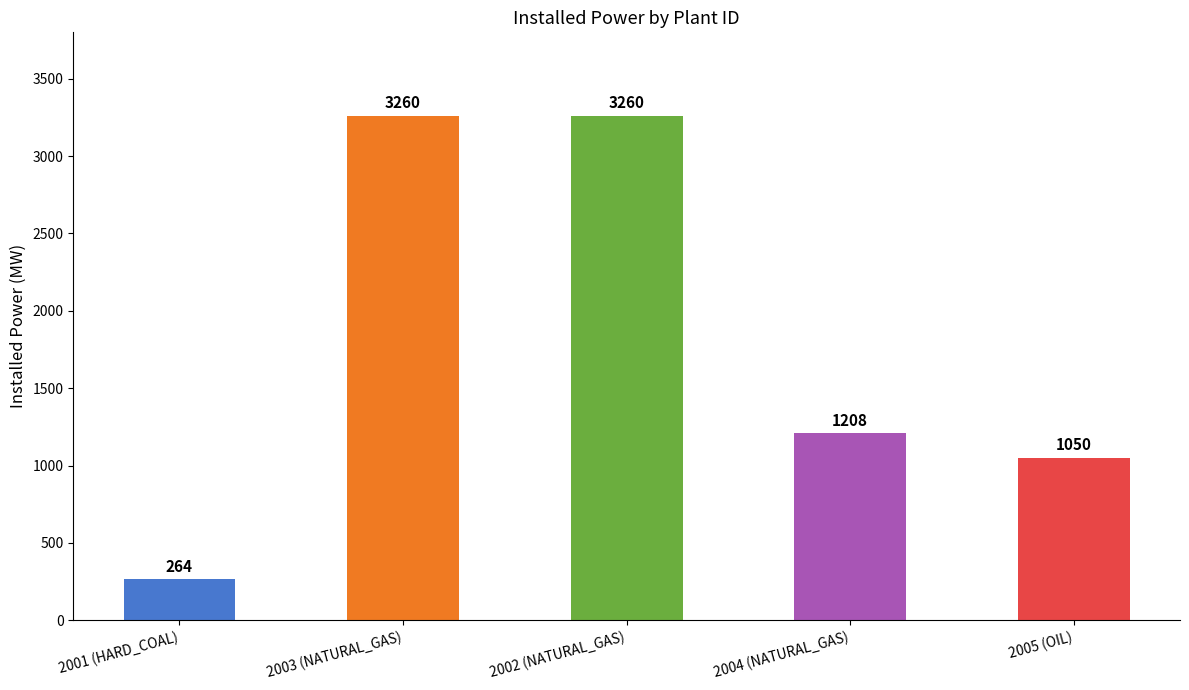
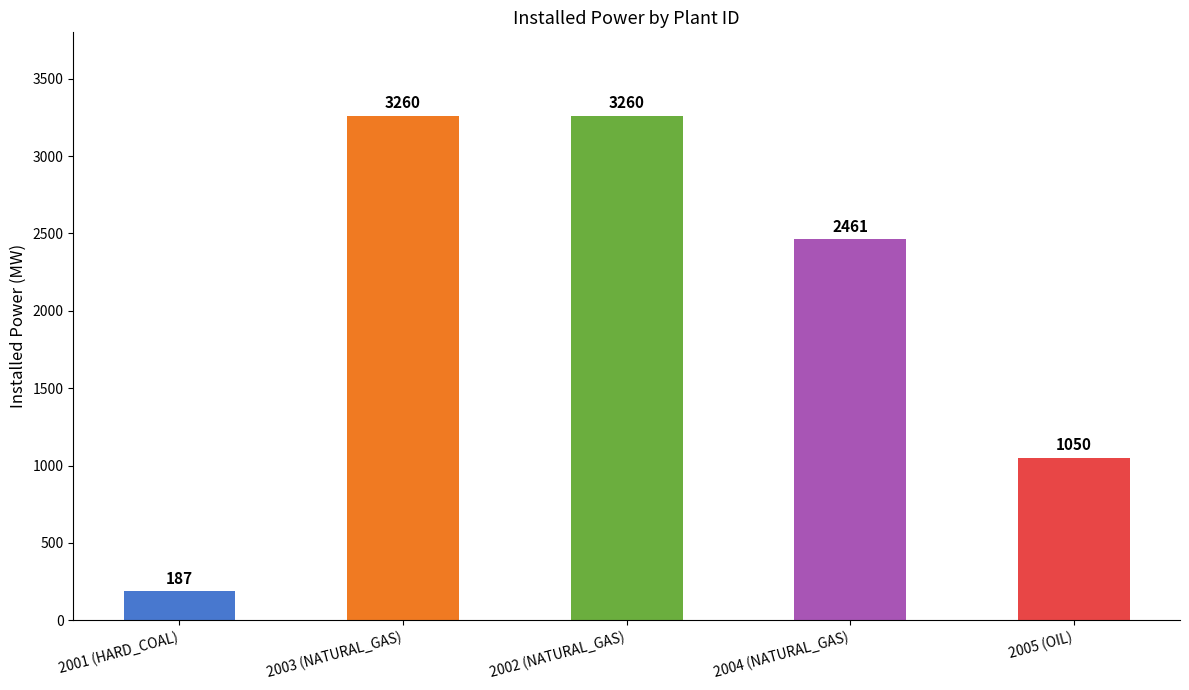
2001 (HARD_COAL): 264 -> 187
2004 (NATURAL_GAS): 1208 -> 2461
